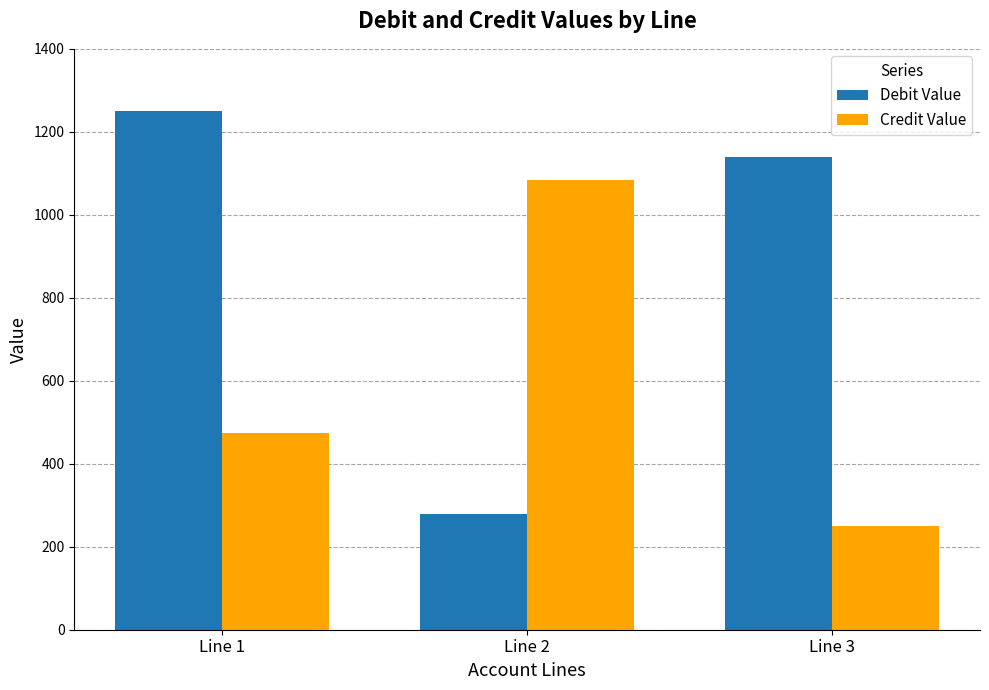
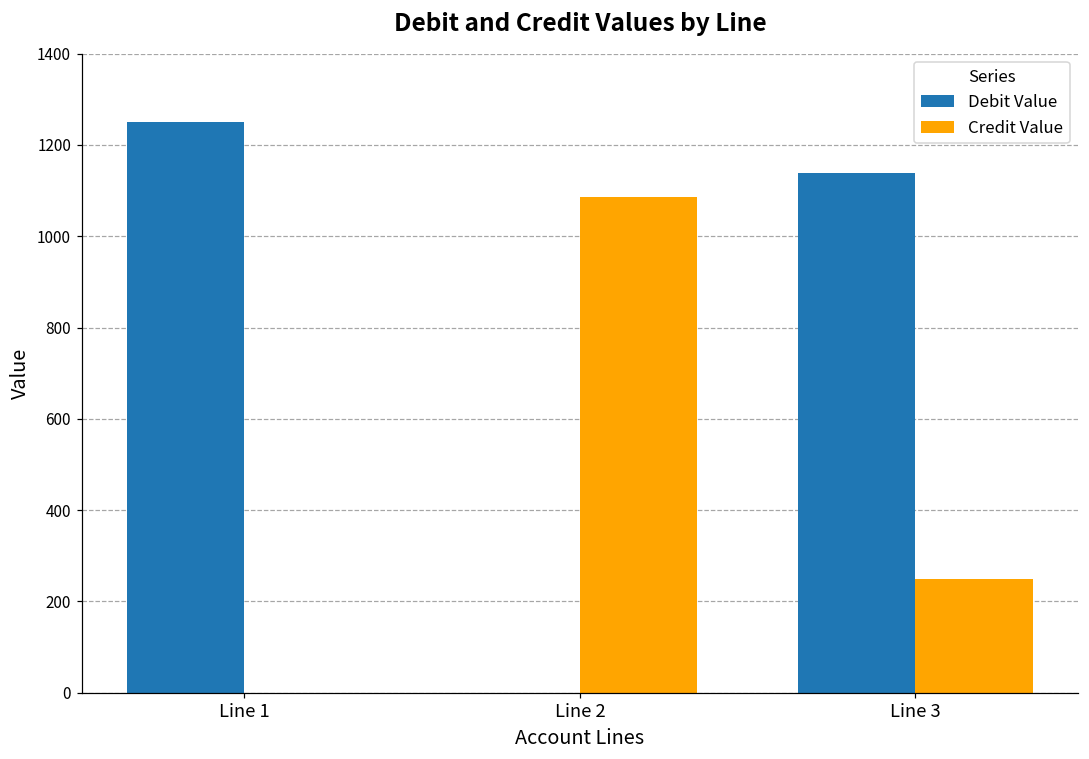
Credit Value, Line 1: 480 -> 0
Debit Value, Line 2: 280 -> 0
